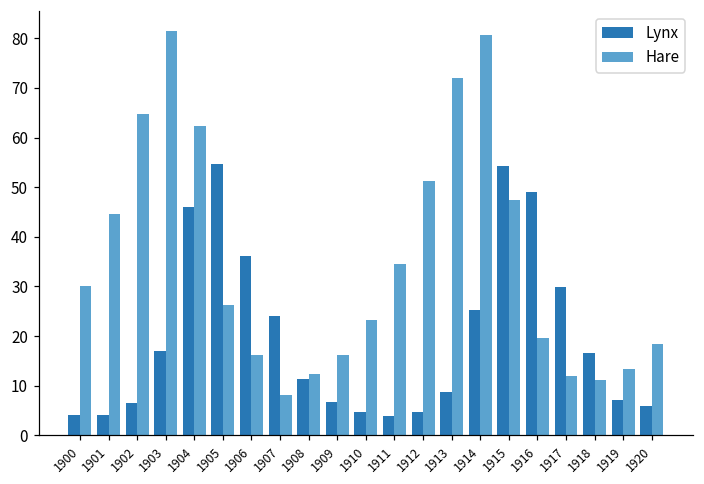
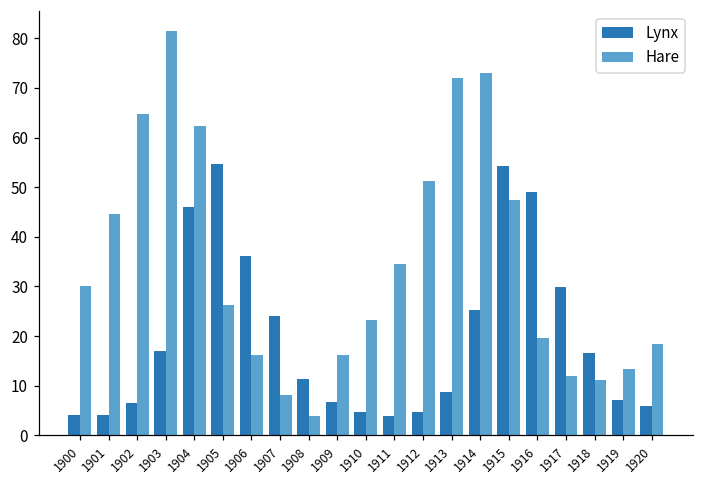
Hare, 1908: 12 -> 4
Hare, 1914: 81 -> 73
